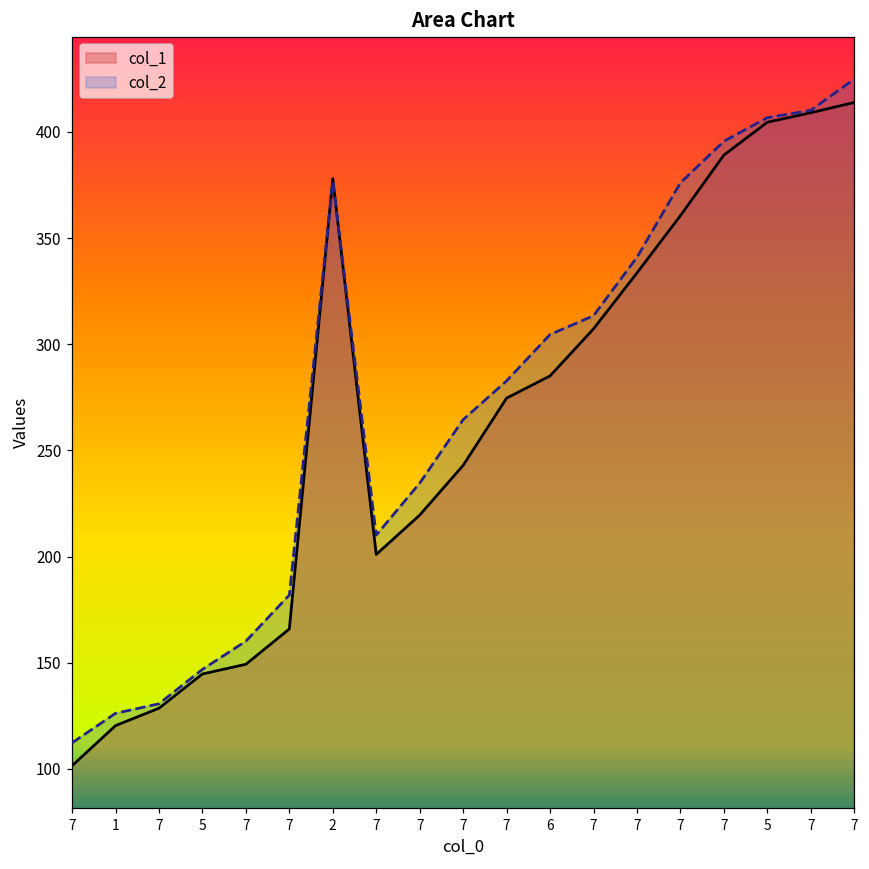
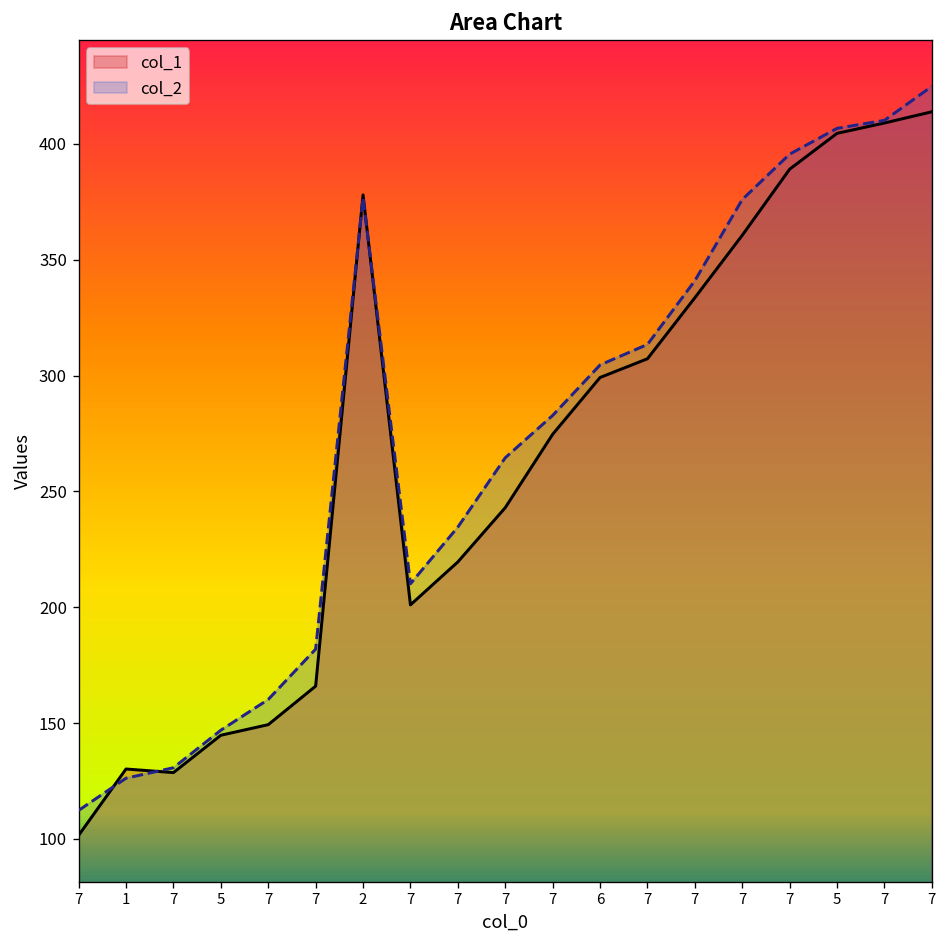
col_1, 1: 120 -> 130
col_1, 6: 285 -> 299
